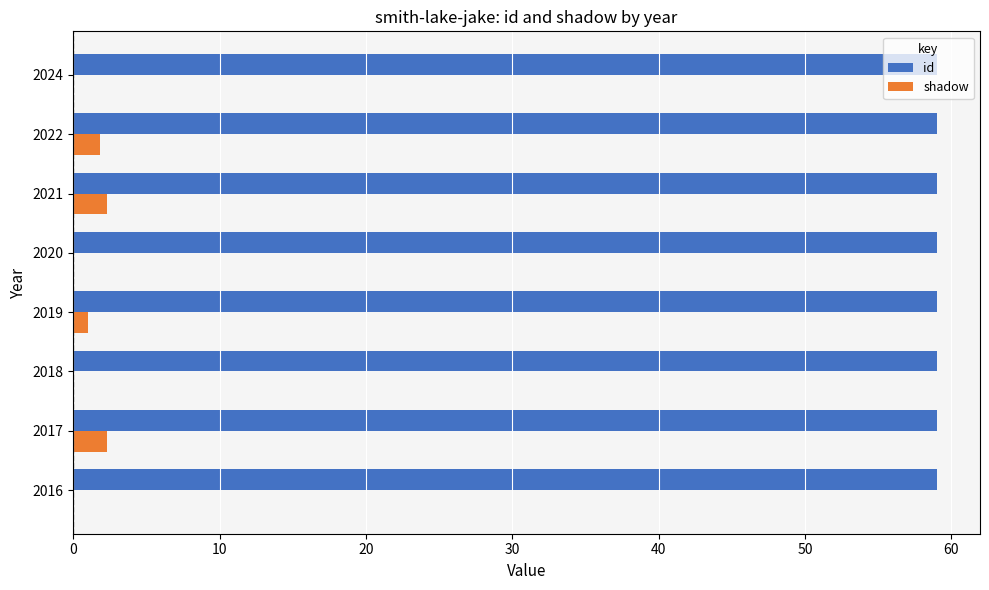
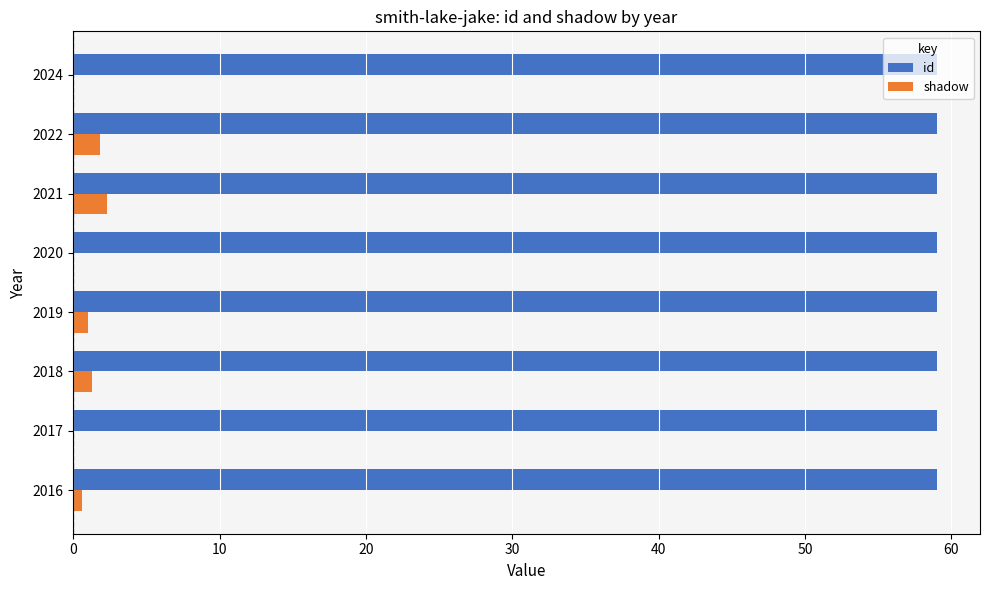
shadow, 2018: 0.0 -> 1.3
shadow, 2017: 2.3 -> 0.0
shadow, 2016: 0.0 -> 0.6
